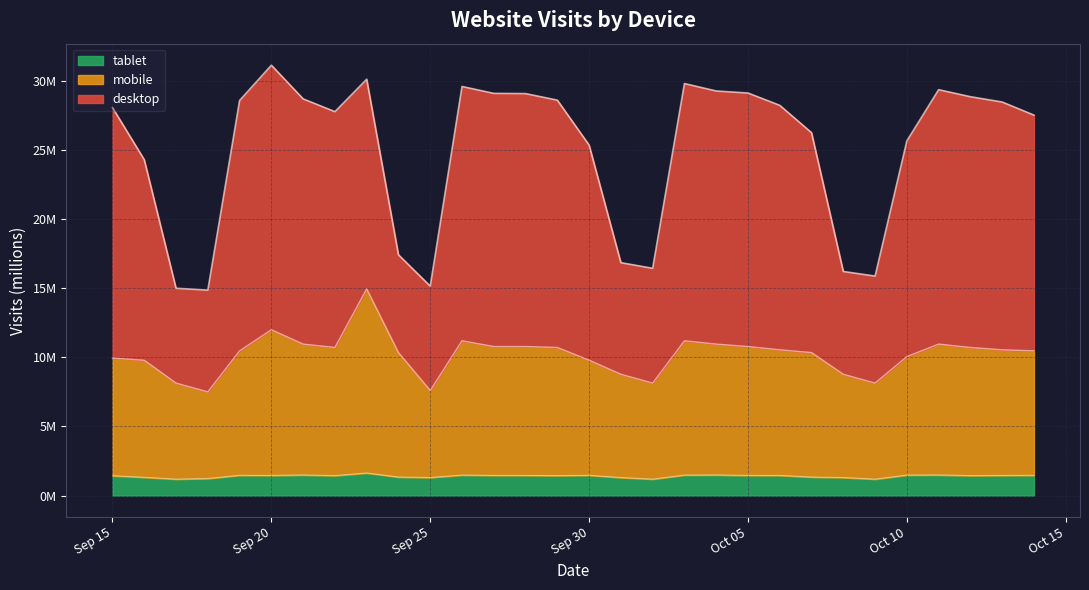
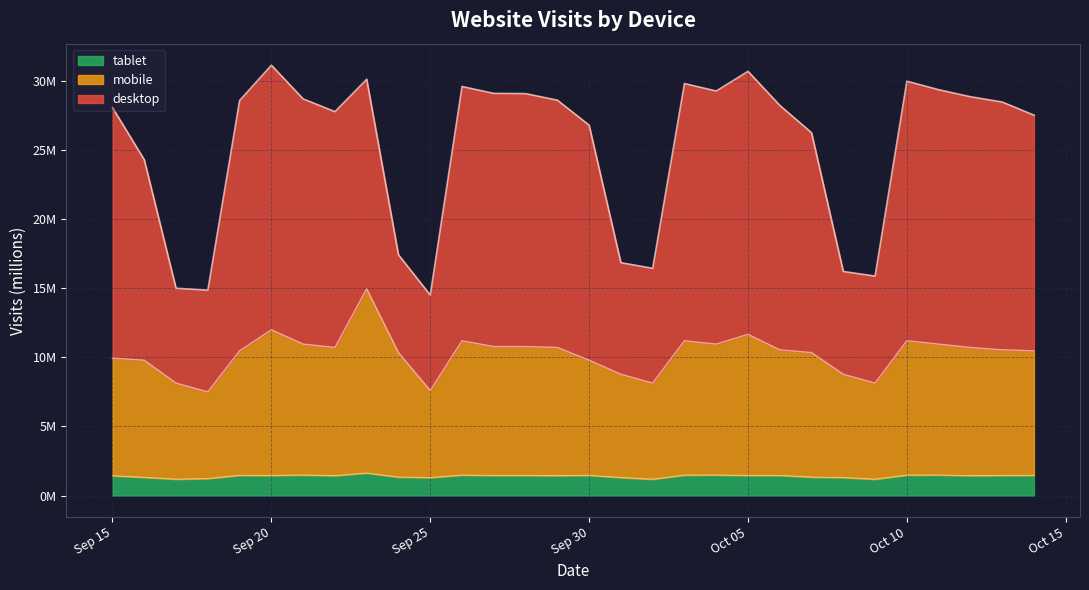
desktop, Sep 25: 7500000 -> 6900000
desktop, Sep 30: 15500000 -> 17000000
mobile, Oct 05: 9300000 -> 10200000
desktop, Oct 05: 18300000 -> 19000000
mobile, Oct 10: 8600000 -> 9700000
desktop, Oct 10: 15600000 -> 18800000
